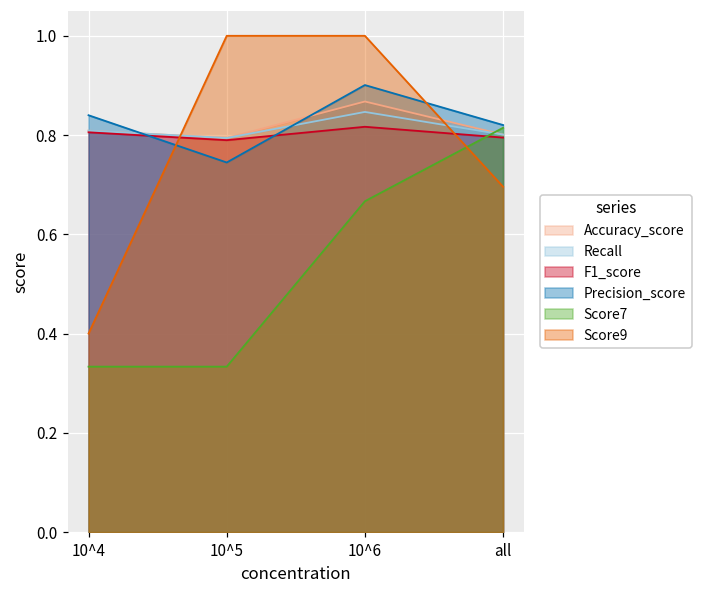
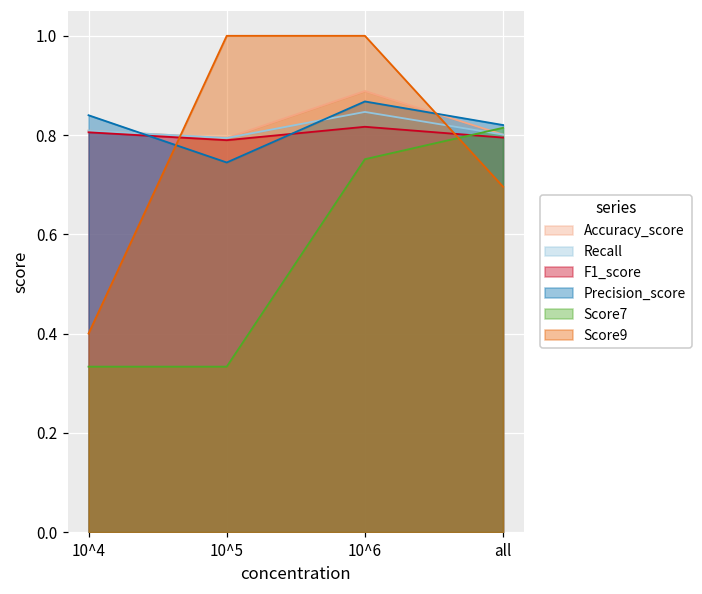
Accuracy_score, 10^6: 0.87 -> 0.89
Precision_score, 10^6: 0.90 -> 0.87
Score7, 10^6: 0.67 -> 0.75
